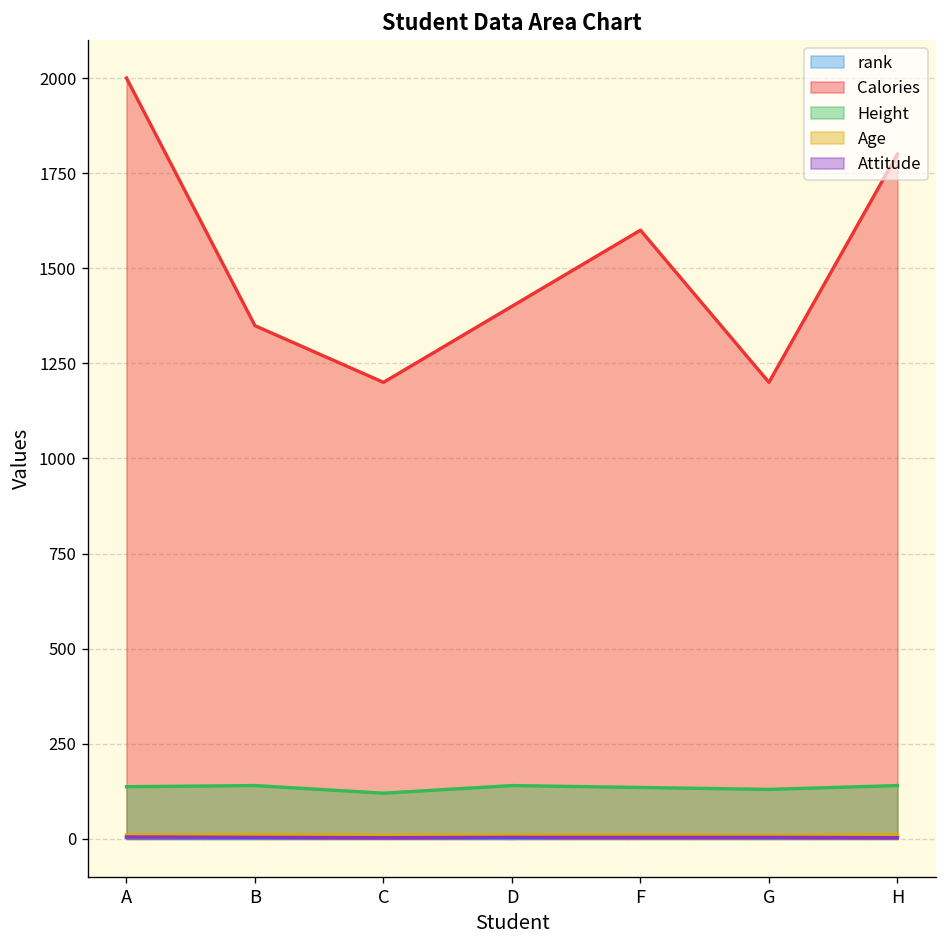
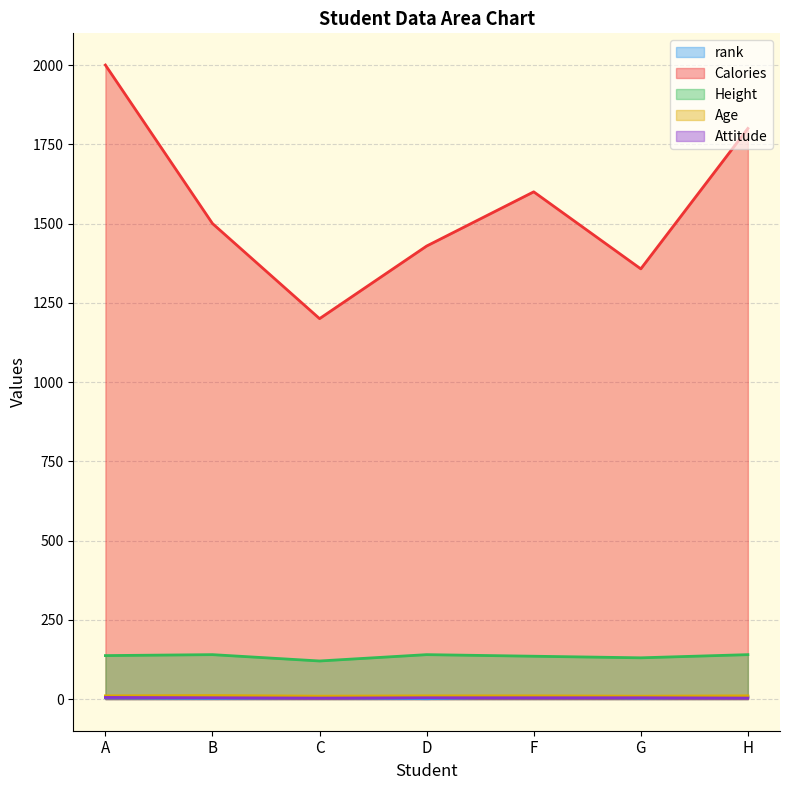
Calories, B: 1350 -> 1500
Calories, D: 1400 -> 1430
Calories, G: 1200 -> 1360
